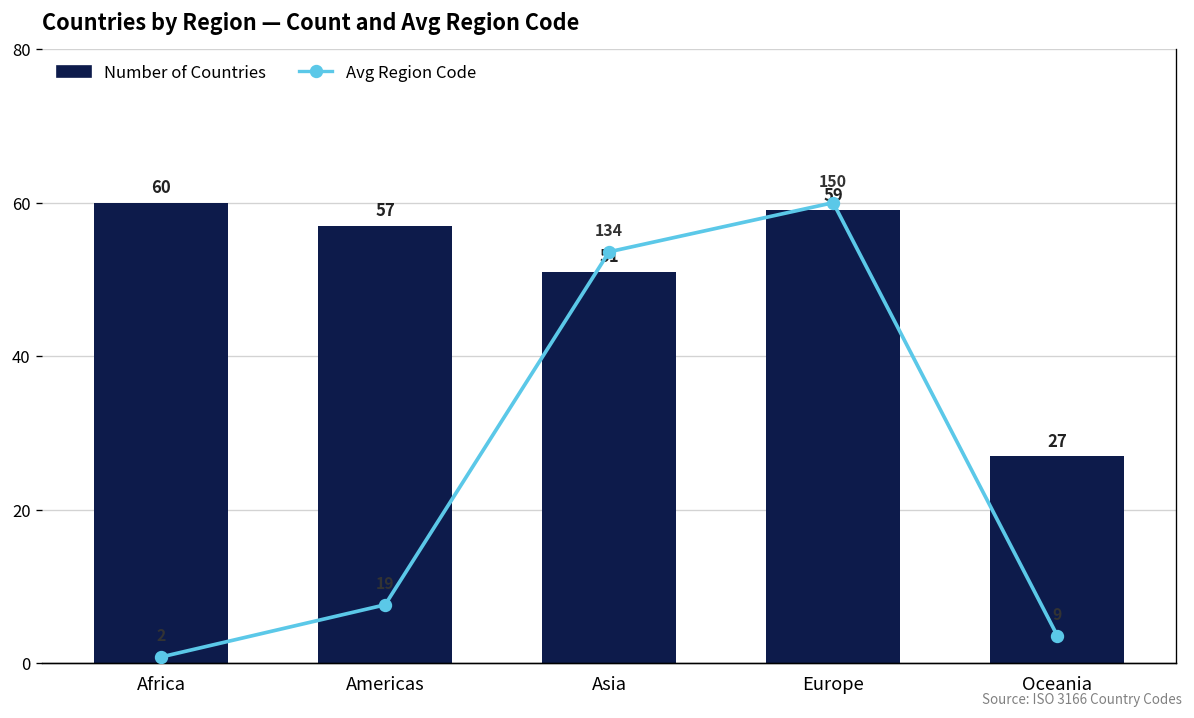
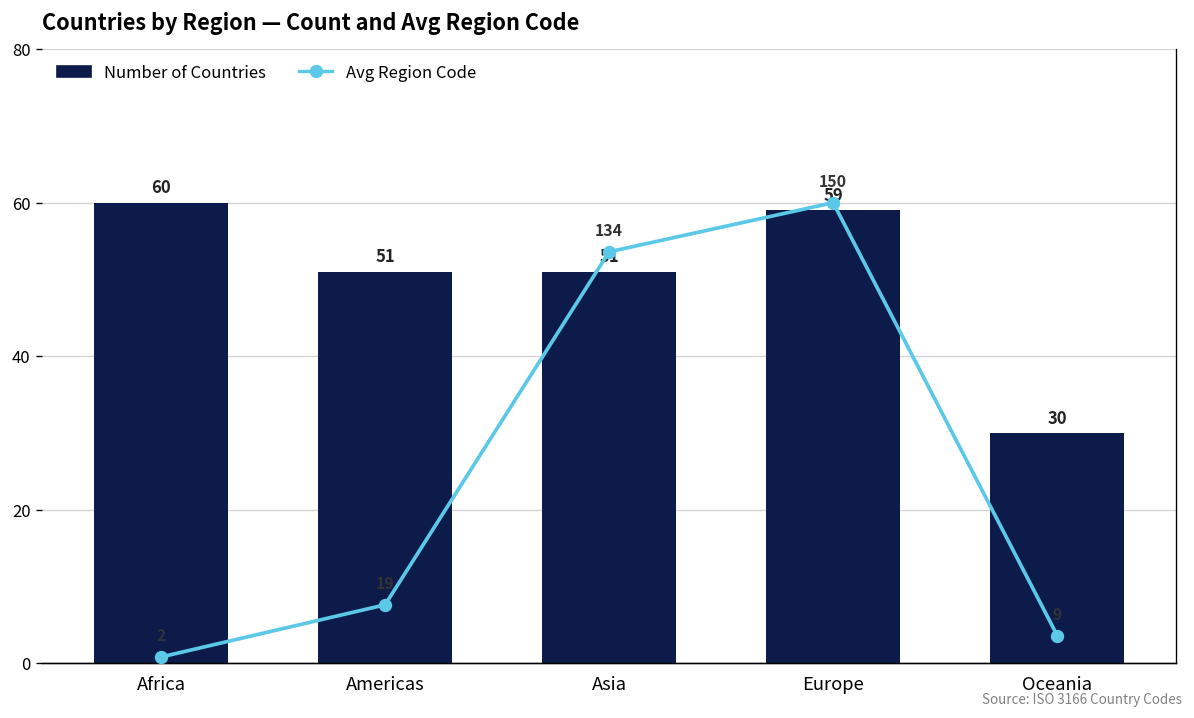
Number of Countries, Americas: 57 -> 51
Number of Countries, Oceania: 27 -> 30
